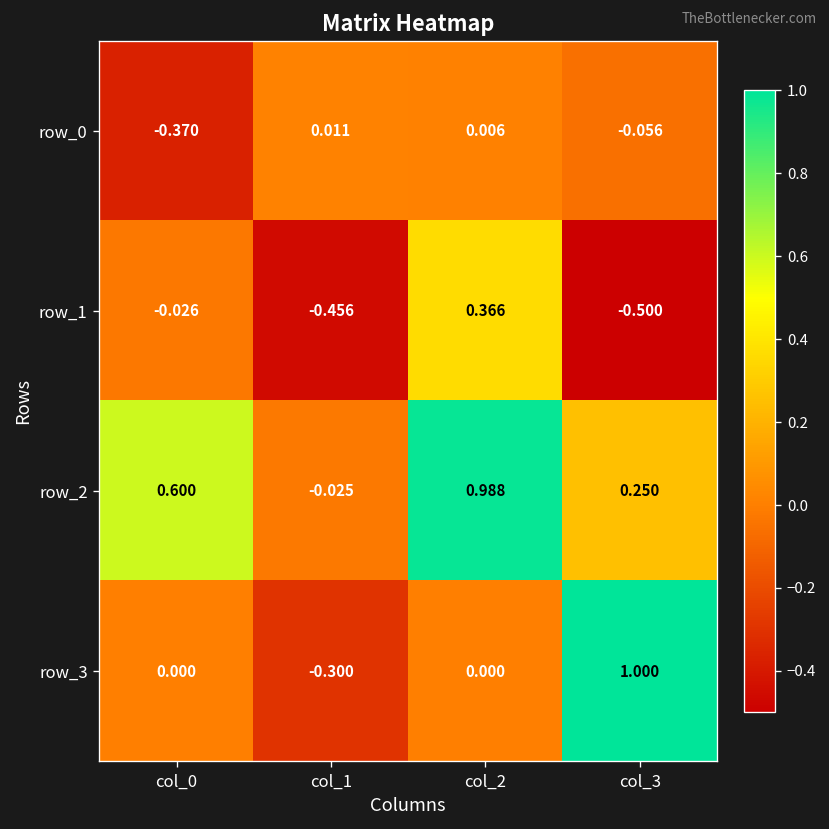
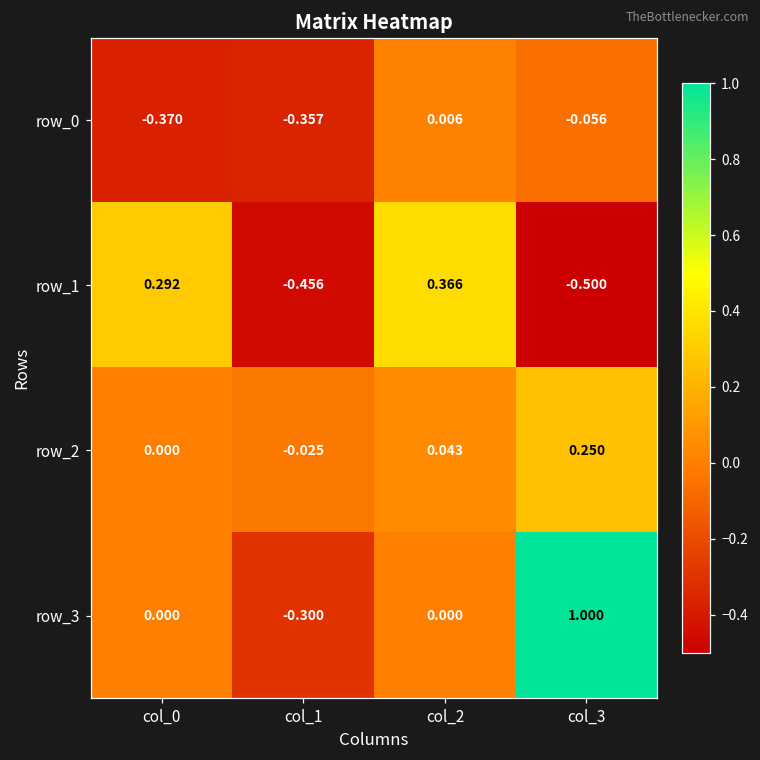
row_0, col_1: 0.011 -> -0.357
row_1, col_0: -0.026 -> 0.292
row_2, col_0: 0.600 -> 0.000
row_2, col_2: 0.988 -> 0.043
